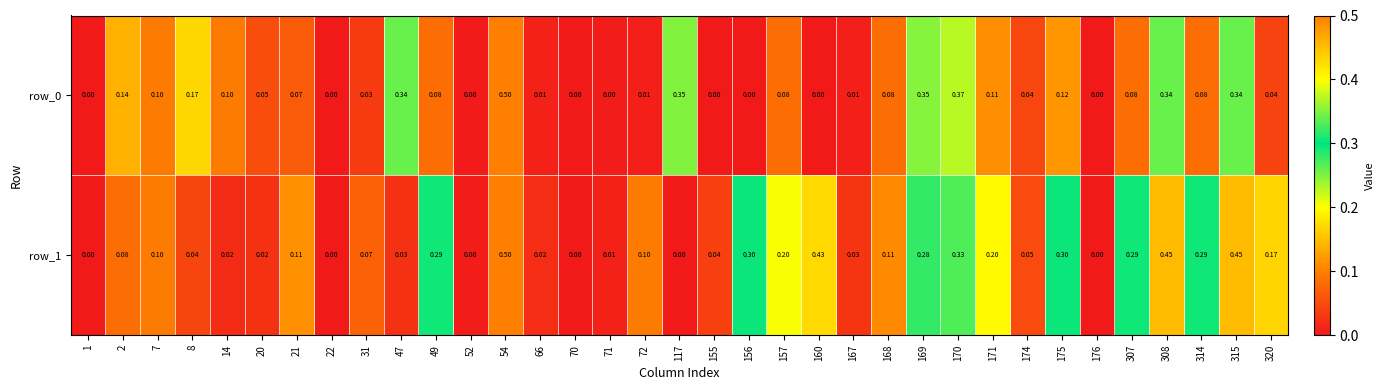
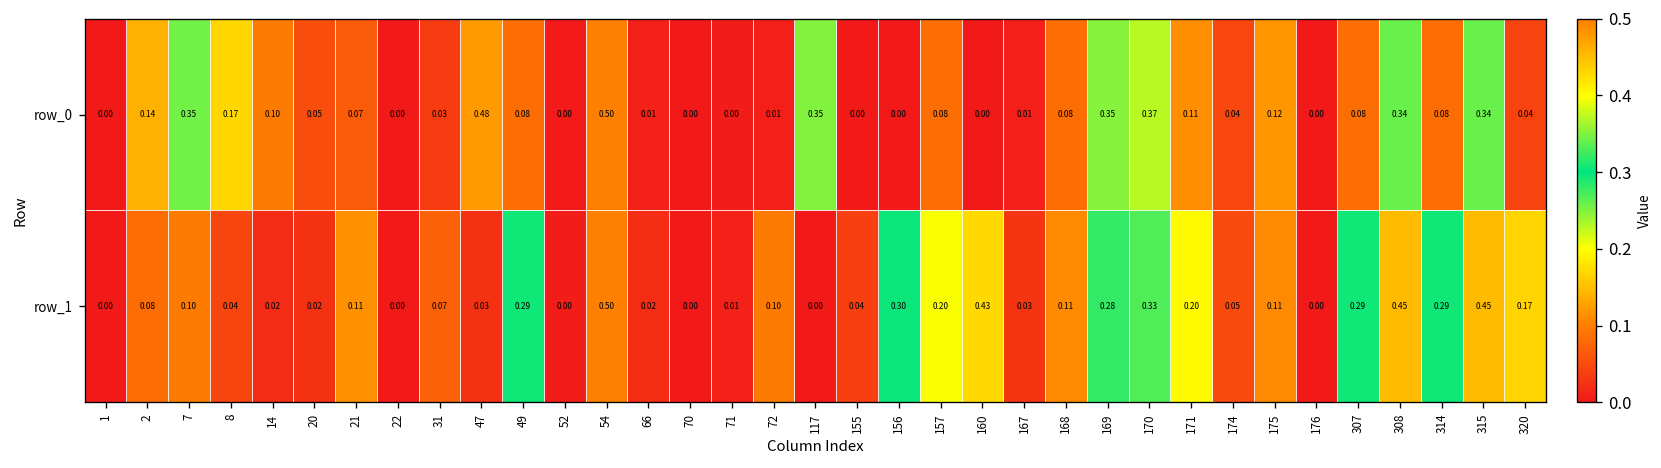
row_0, 7: 0.10 -> 0.35
row_0, 47: 0.34 -> 0.48
row_1, 175: 0.30 -> 0.11
